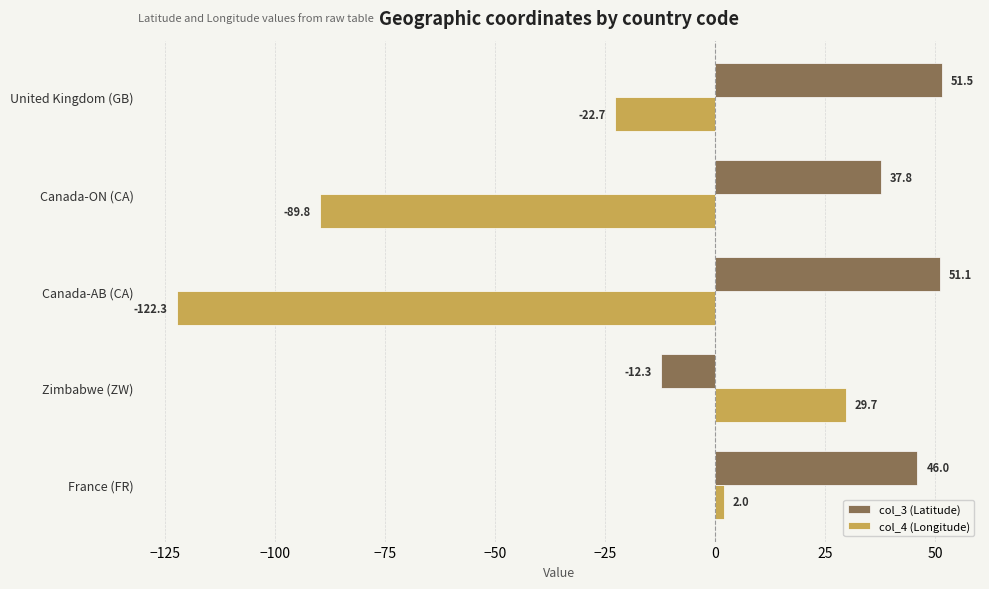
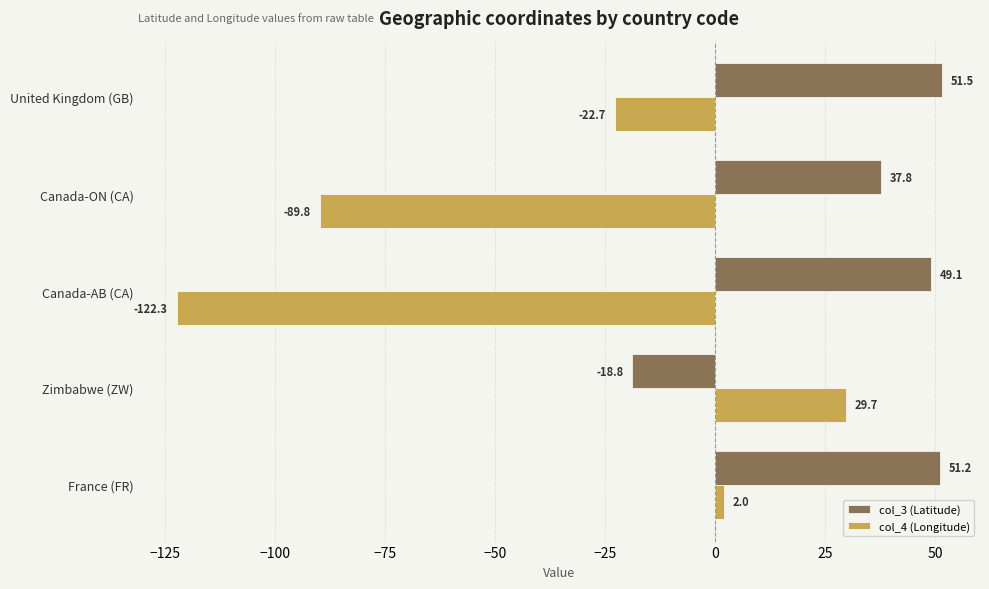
col_3 (Latitude), Canada-AB (CA): 51.1 -> 49.1
col_3 (Latitude), Zimbabwe (ZW): -12.3 -> -18.8
col_3 (Latitude), France (FR): 46.0 -> 51.2
